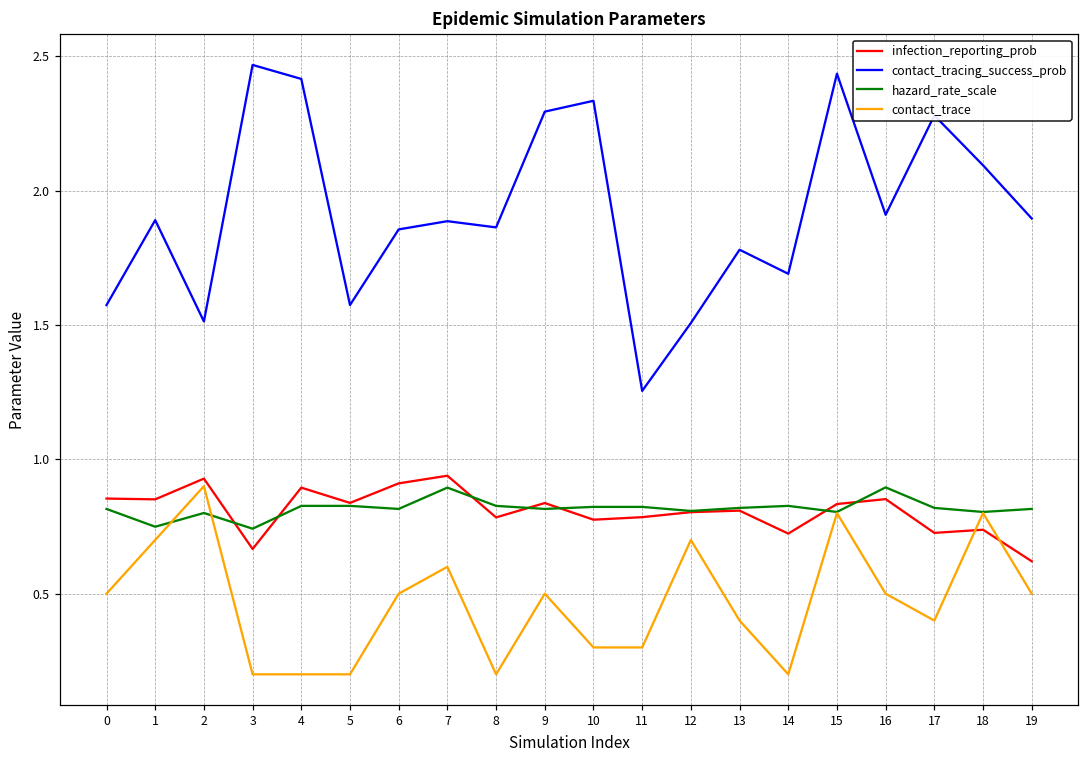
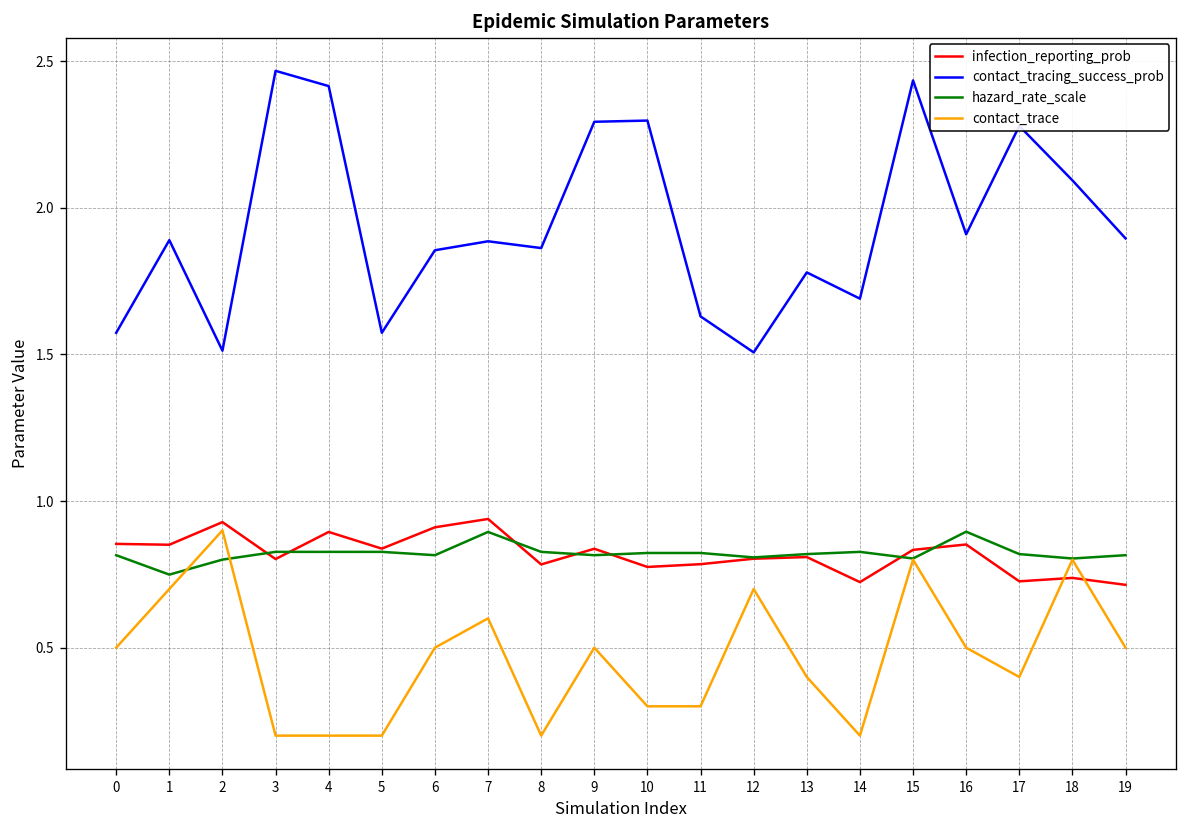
infection_reporting_prob, 3: 0.67 -> 0.80
hazard_rate_scale, 3: 0.74 -> 0.83
contact_tracing_success_prob, 10: 2.33 -> 2.30
contact_tracing_success_prob, 11: 1.25 -> 1.63
infection_reporting_prob, 19: 0.62 -> 0.71
